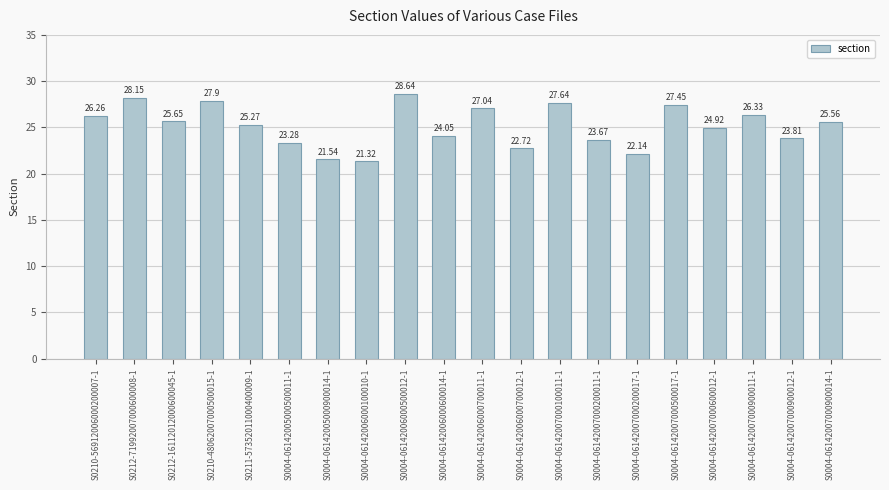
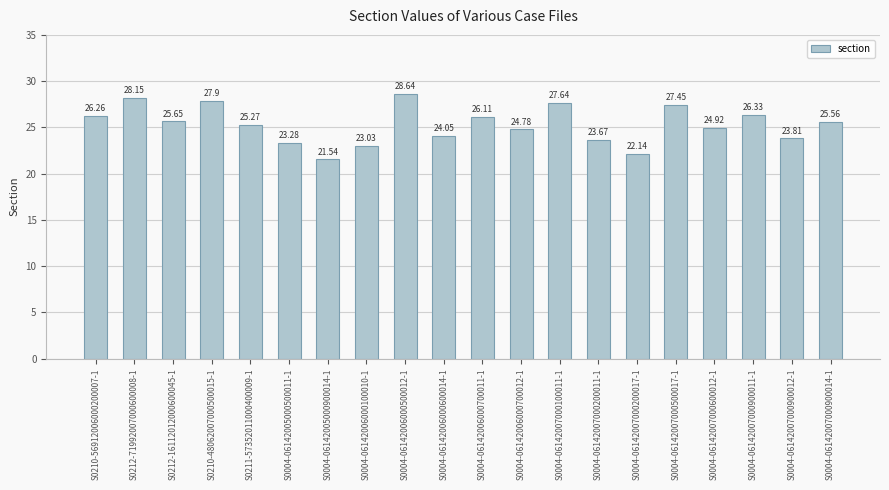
S0004-06142006000100010-1: 21.32 -> 23.03
S0004-06142006000700011-1: 27.04 -> 26.11
S0004-06142006000700012-1: 22.72 -> 24.78
